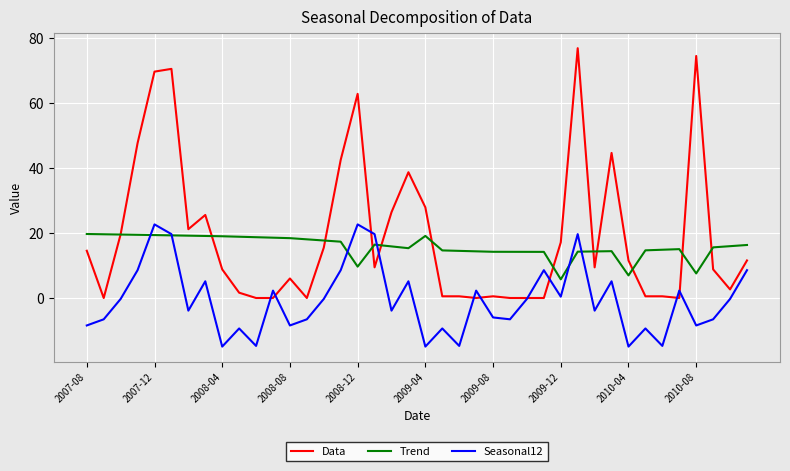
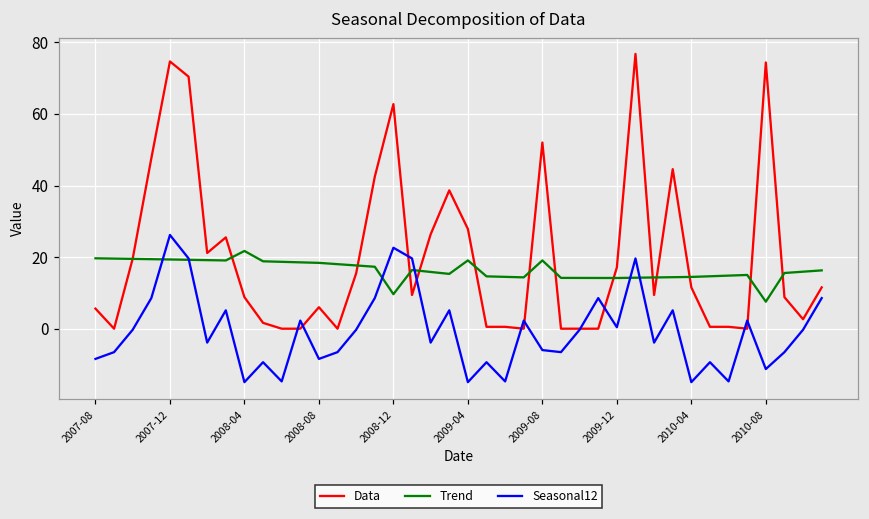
Data, 2007-08: 15 -> 6
Data, 2007-12: 70 -> 75
Seasonal12, 2007-12: 23 -> 26
Trend, 2008-04: 19 -> 22
Data, 2009-08: 1 -> 52
Trend, 2009-08: 14 -> 19
Trend, 2009-12: 6 -> 14
Trend, 2010-04: 7 -> 14
Seasonal12, 2010-08: -8 -> -11
